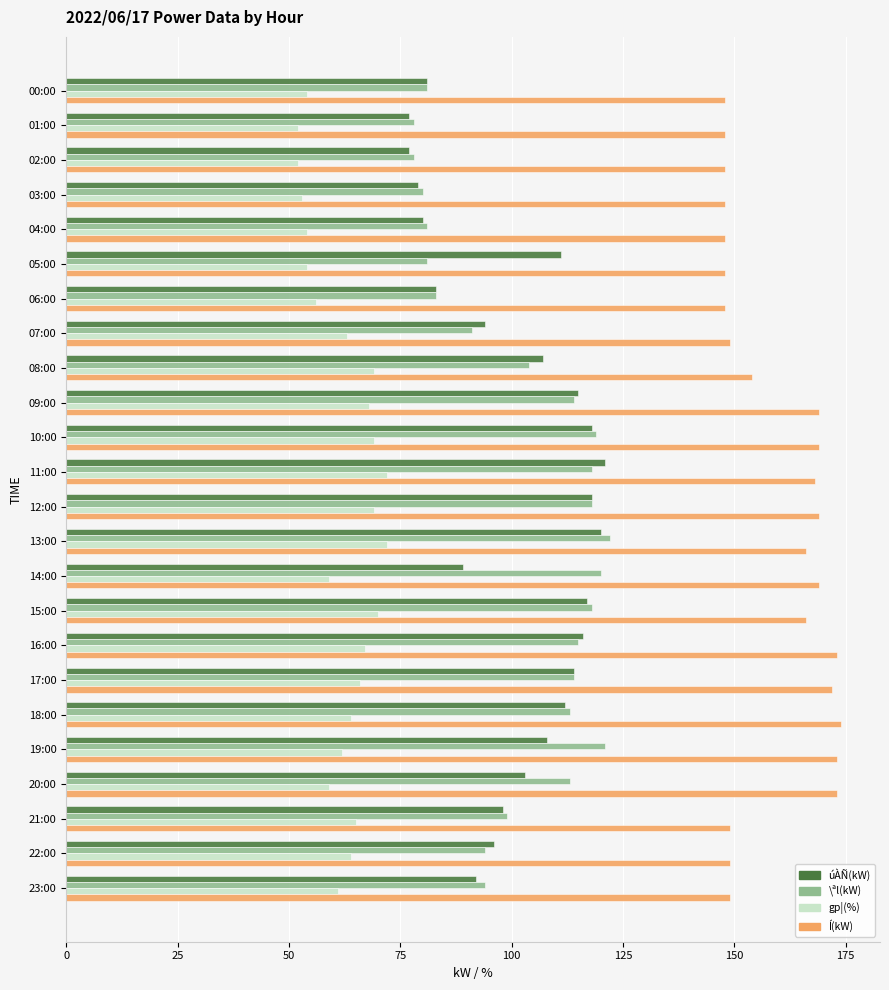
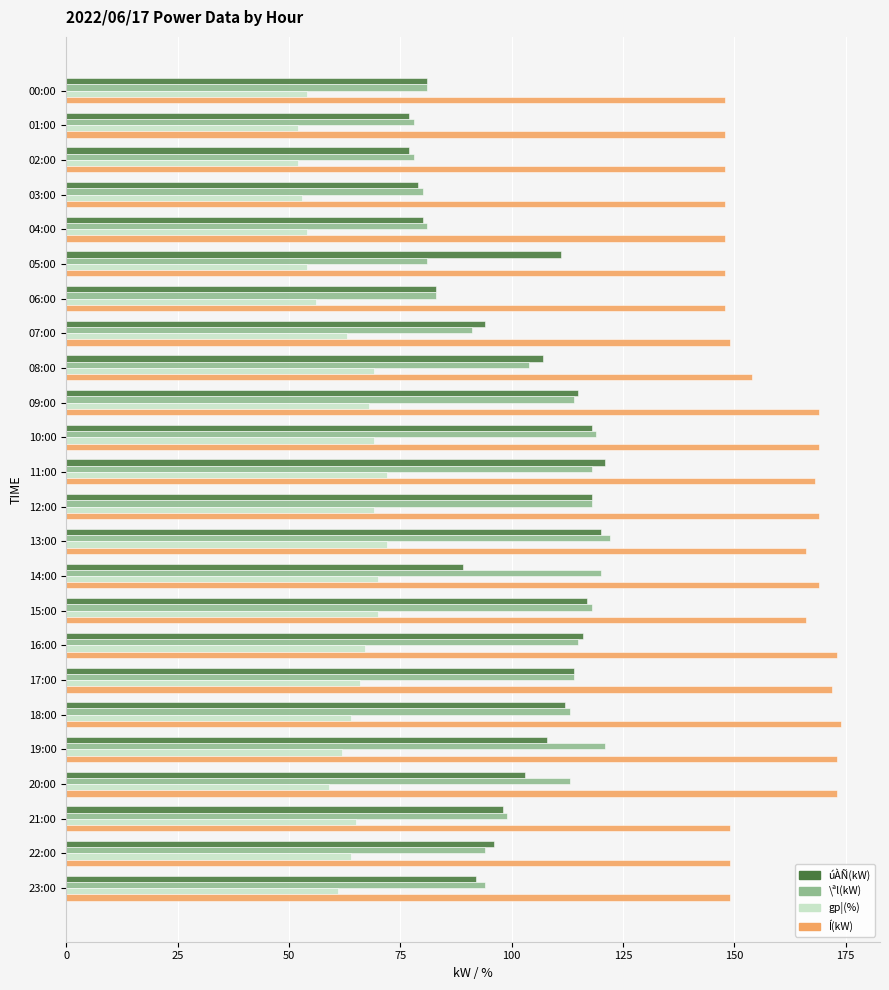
gp¦(%), 14:00: 59 -> 70
